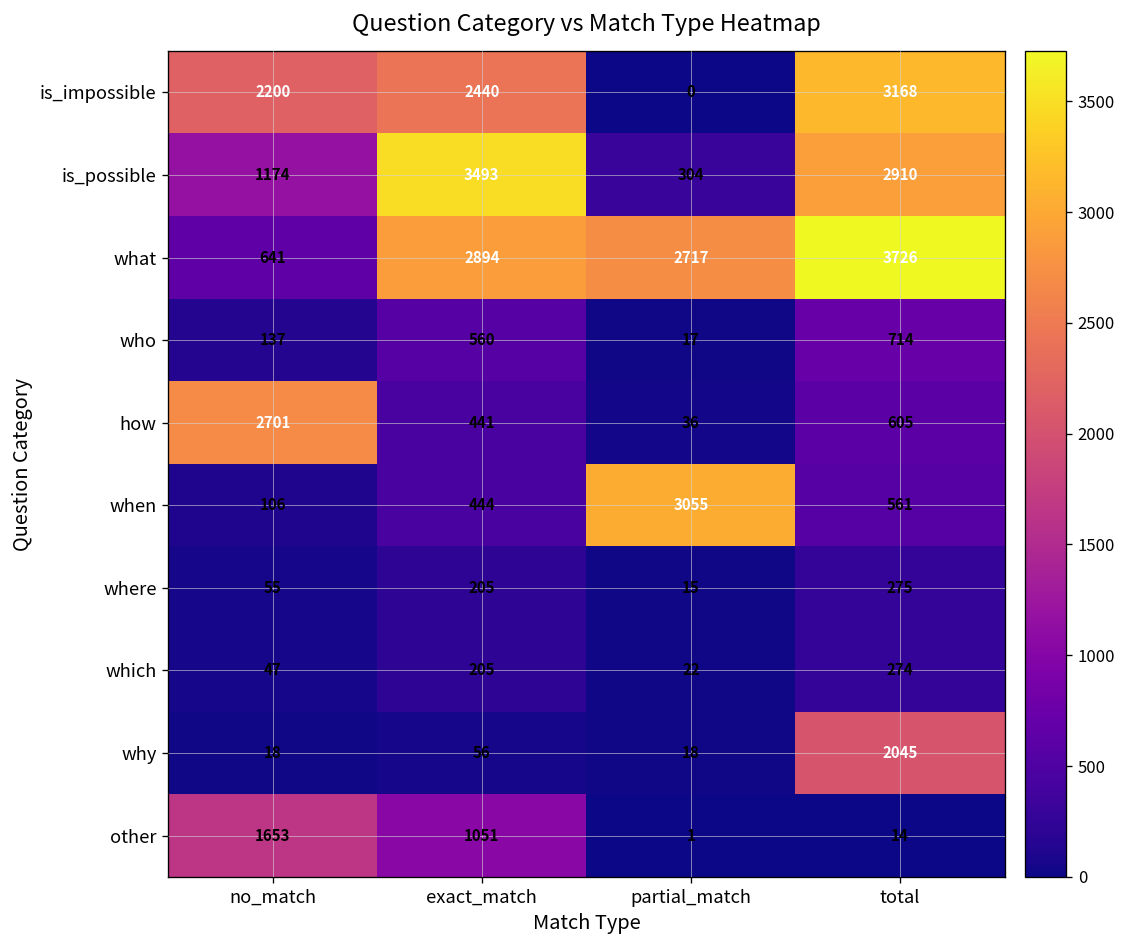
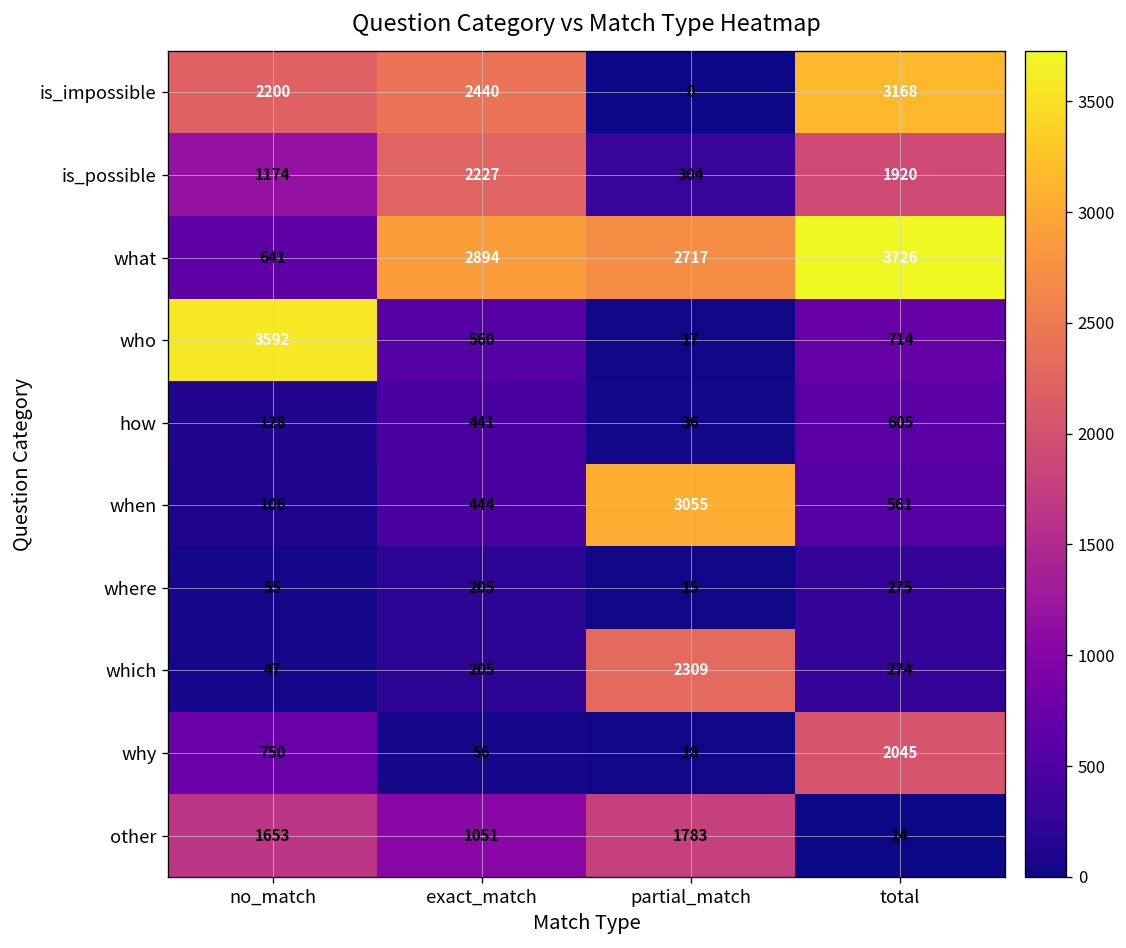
is_possible, exact_match: 3493 -> 2227
is_possible, total: 2910 -> 1920
who, no_match: 137 -> 3592
how, no_match: 2701 -> 128
which, partial_match: 22 -> 2309
why, no_match: 18 -> 750
other, partial_match: 1 -> 1783
